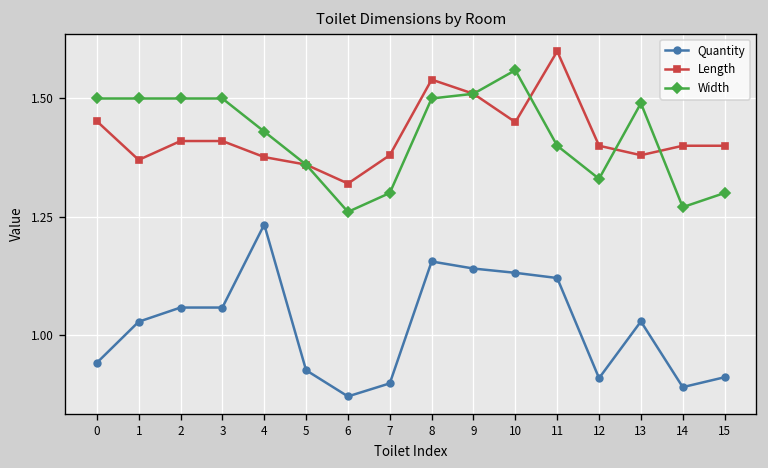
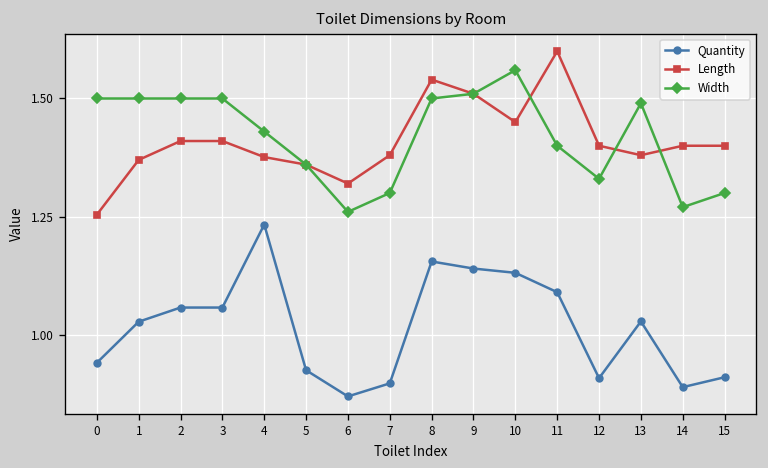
Length, 0: 1.45 -> 1.25
Quantity, 11: 1.12 -> 1.09
